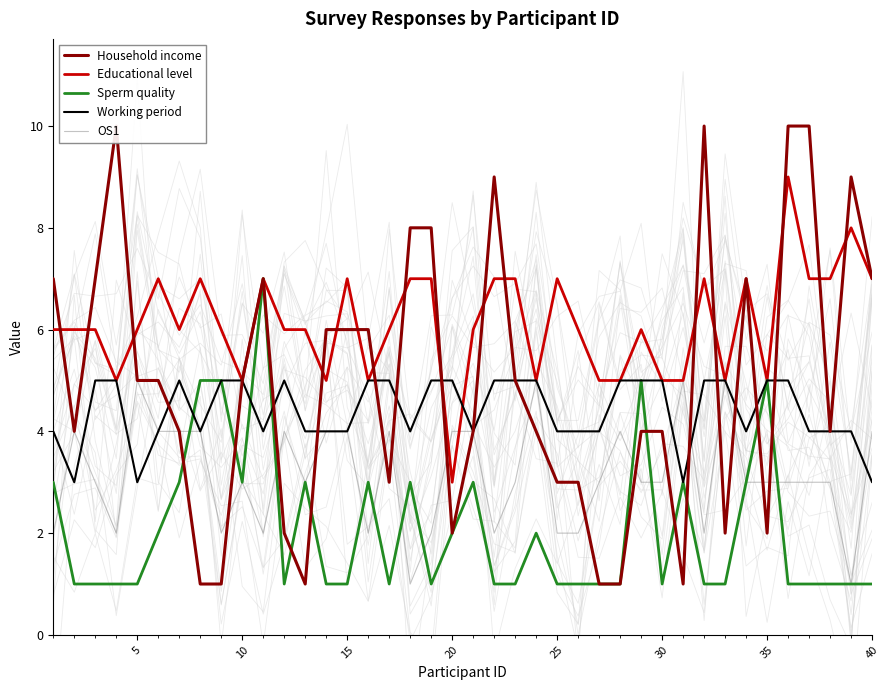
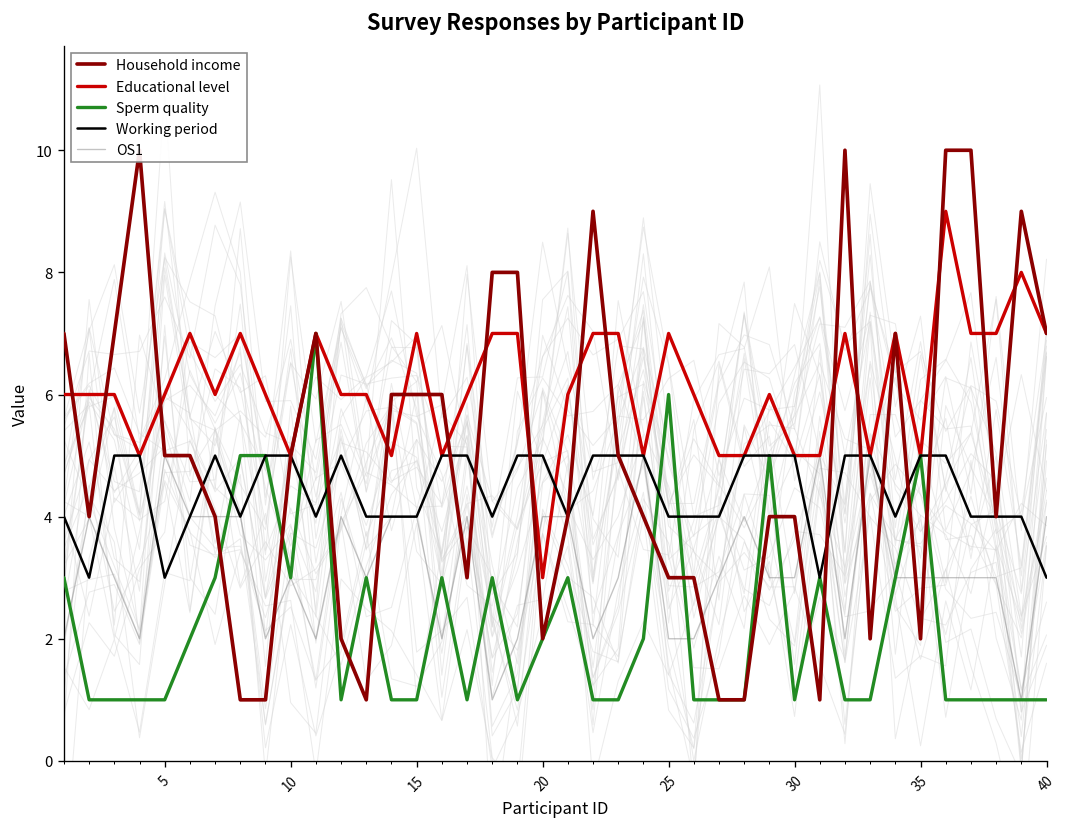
Sperm quality, 25: 1 -> 6
